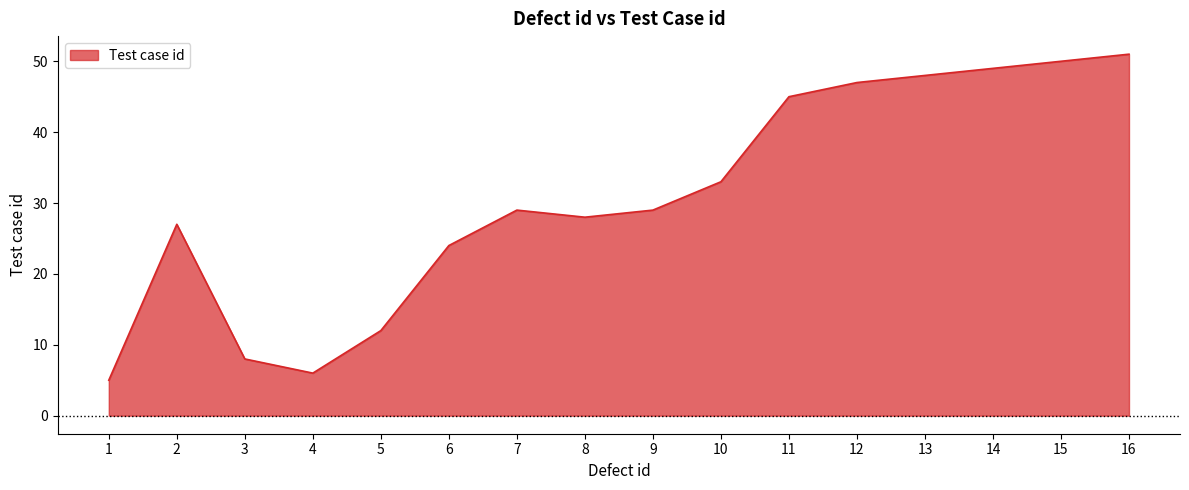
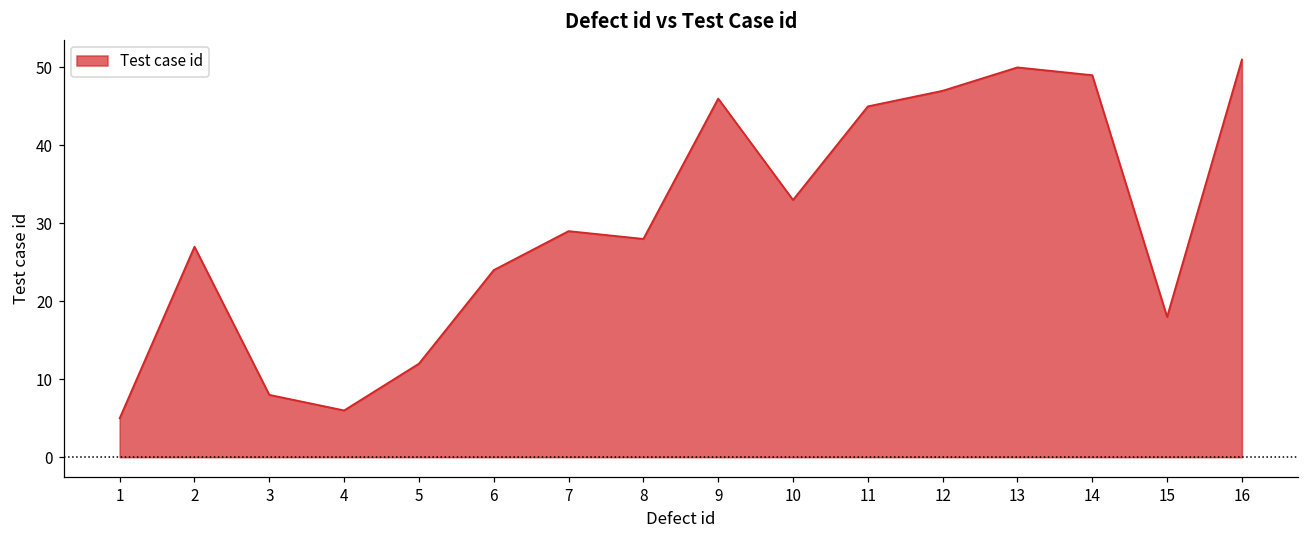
9: 29 -> 46
13: 48 -> 50
15: 50 -> 18
